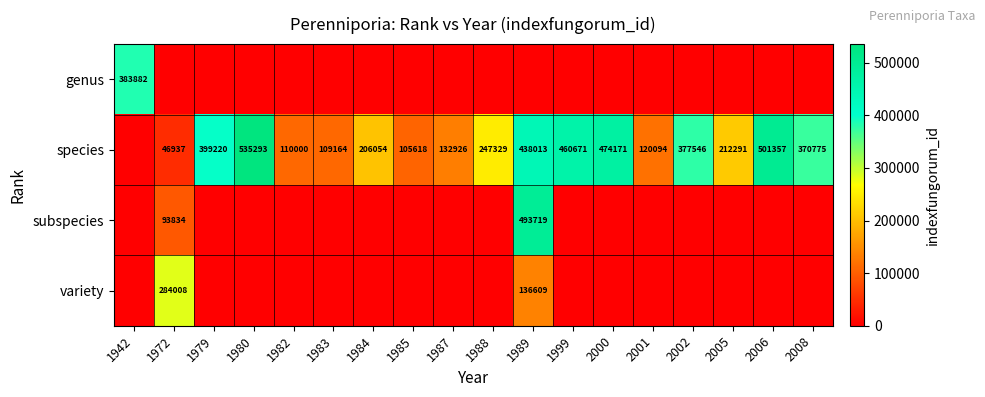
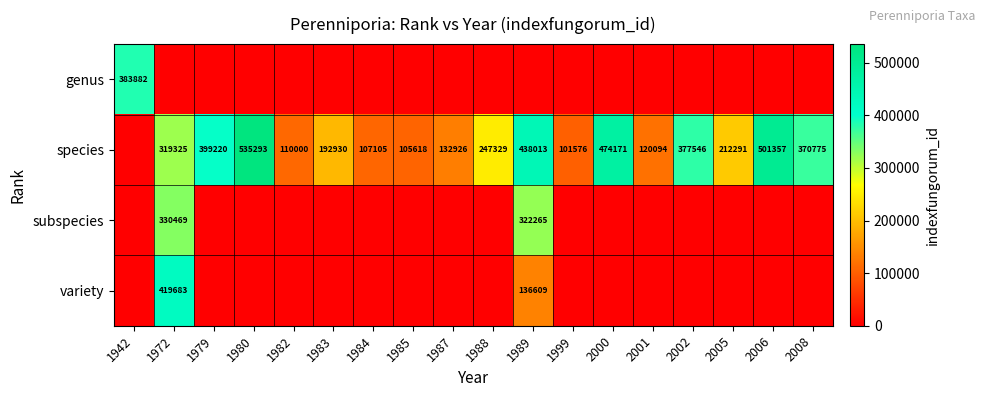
species, 1972: 46937 -> 319325
species, 1983: 109164 -> 192930
species, 1984: 206054 -> 107105
species, 1999: 460671 -> 101576
subspecies, 1972: 93834 -> 330469
subspecies, 1989: 493719 -> 322265
variety, 1972: 284008 -> 419683
